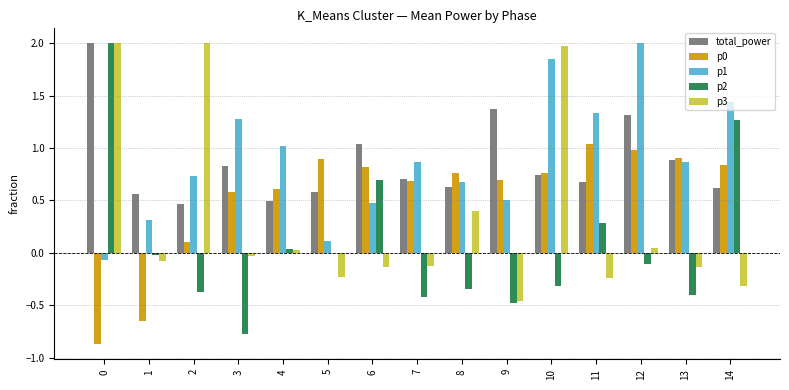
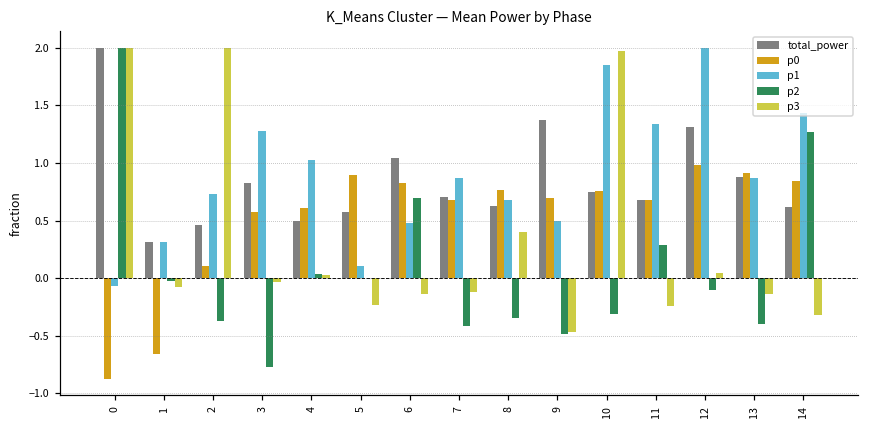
total_power, 1: 0.57 -> 0.31
p0, 11: 1.04 -> 0.68
